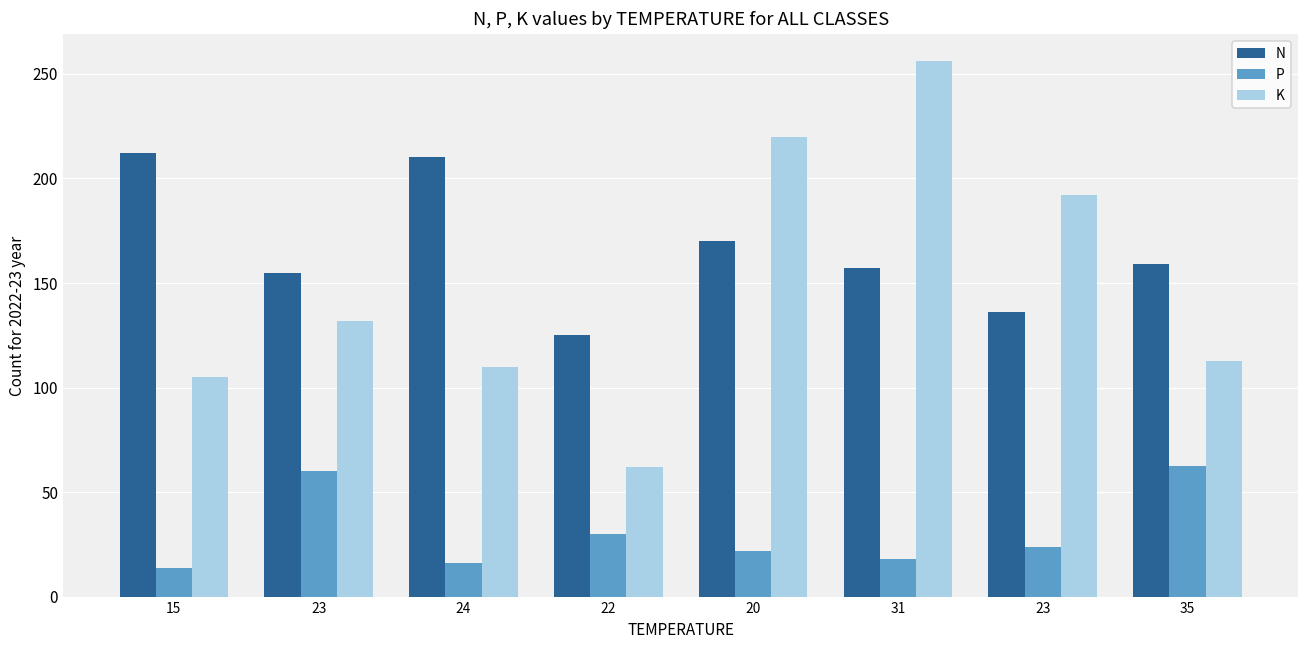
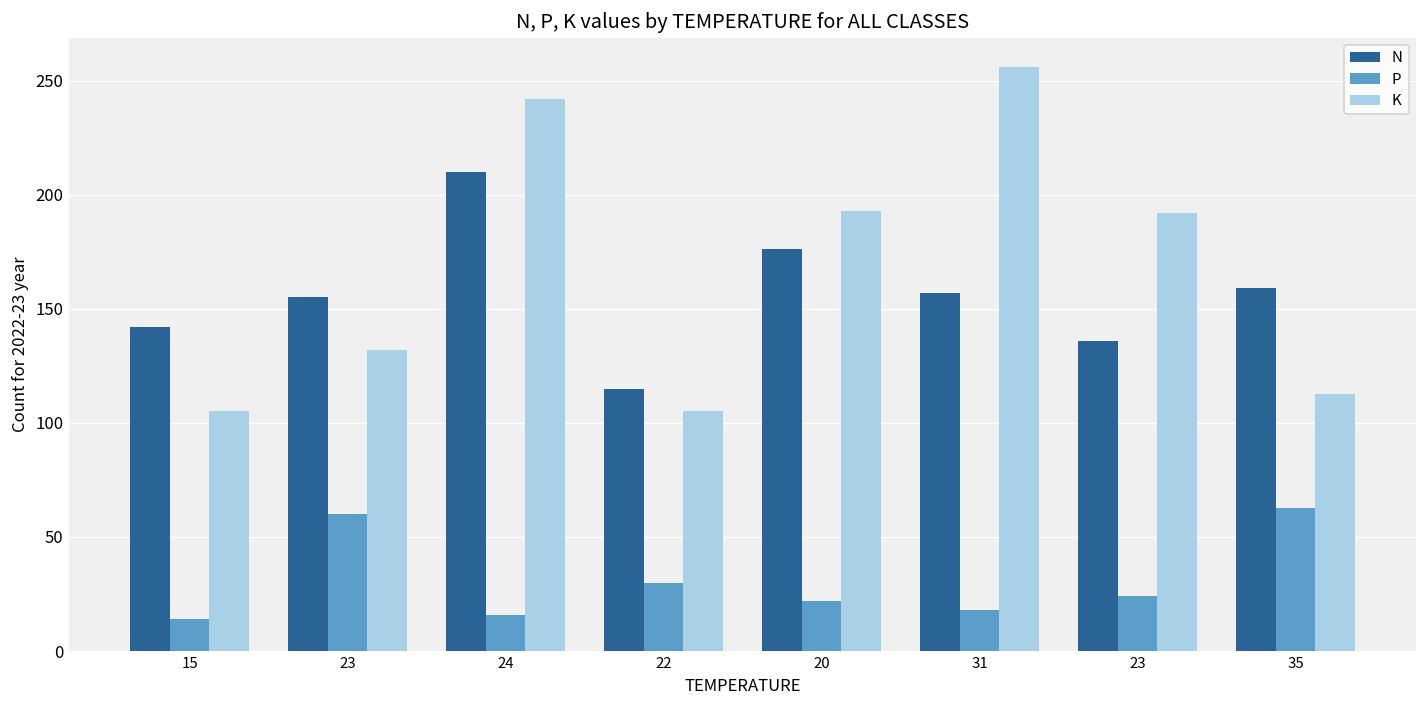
N, 15: 212 -> 142
K, 24: 110 -> 242
N, 22: 125 -> 115
K, 22: 62 -> 105
N, 20: 170 -> 176
K, 20: 220 -> 193
